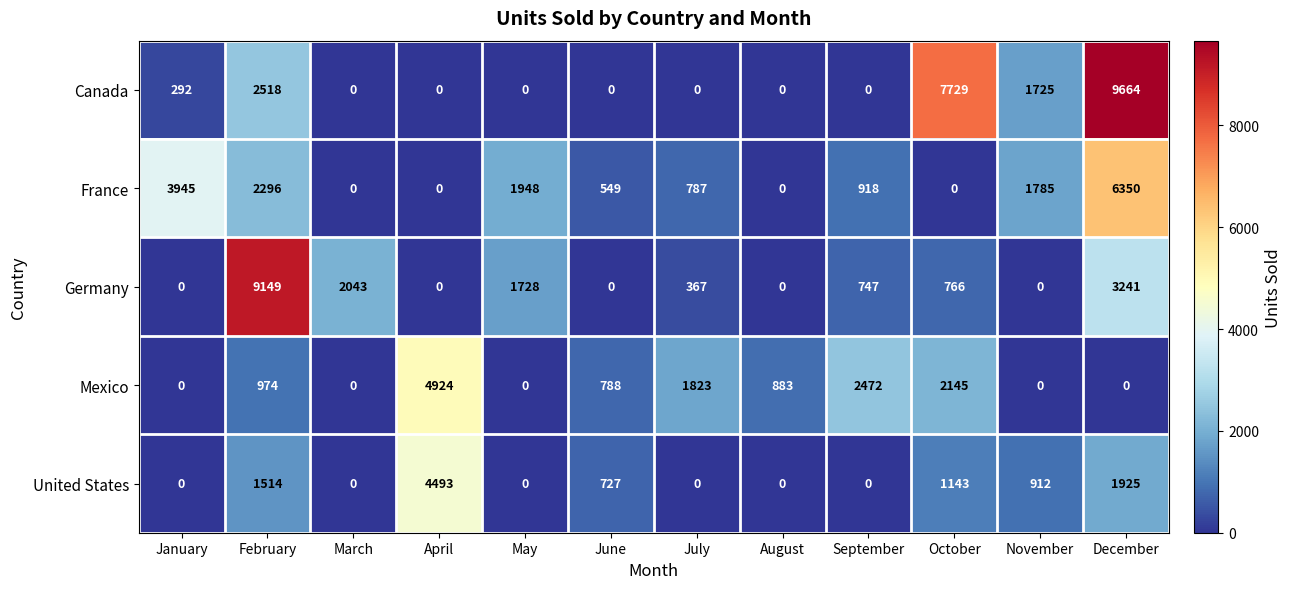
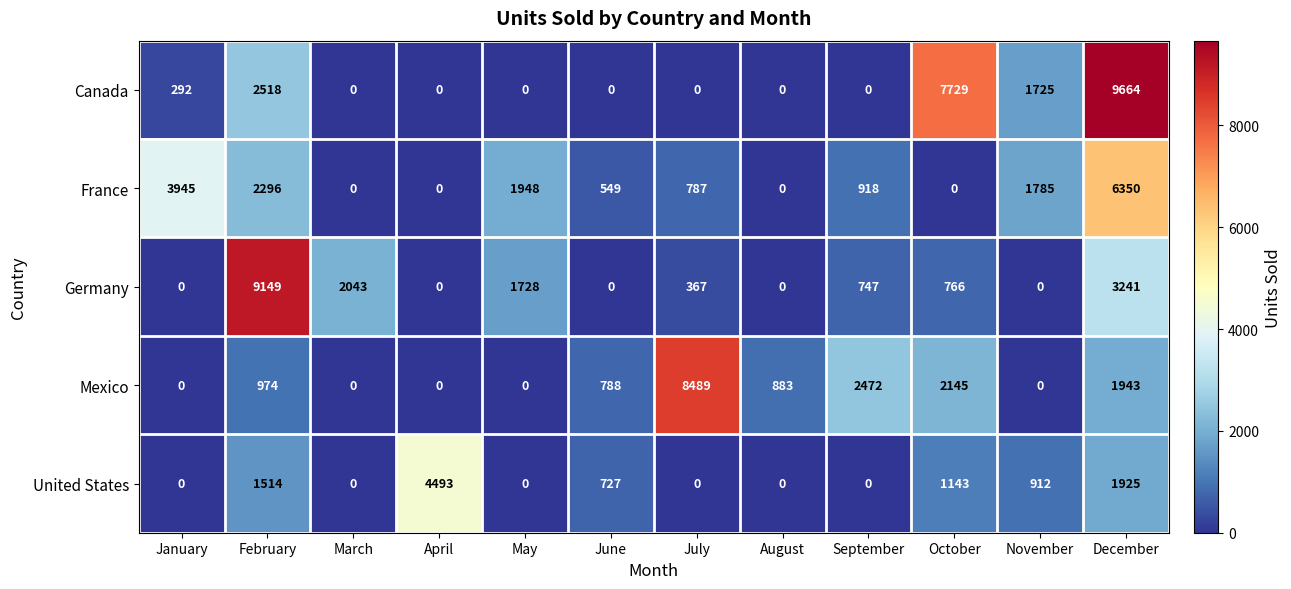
Mexico, April: 4924 -> 0
Mexico, July: 1823 -> 8489
Mexico, December: 0 -> 1943
